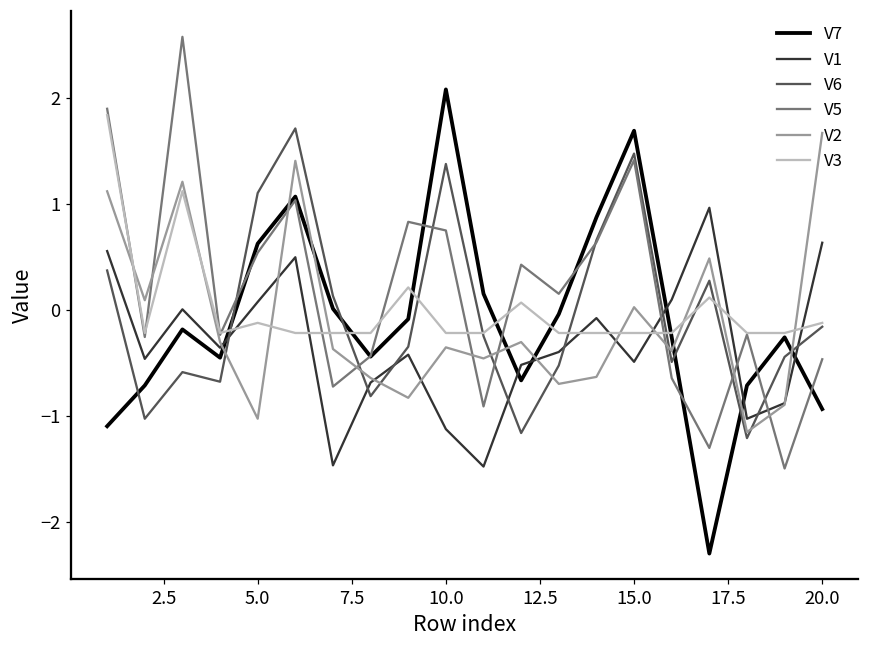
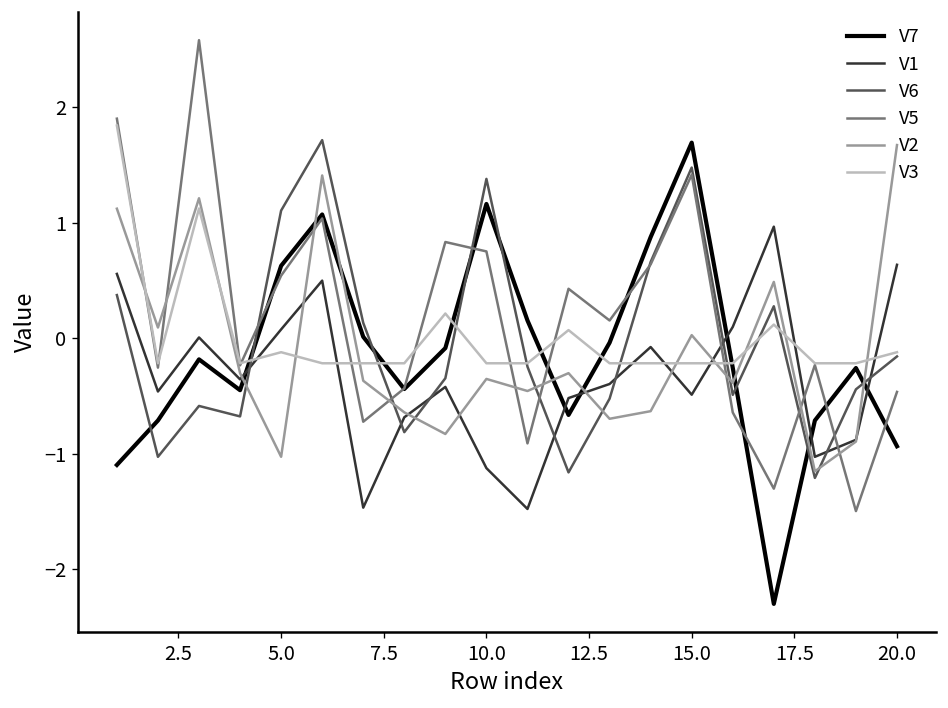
V7, 10.0: 2.1 -> 1.2
